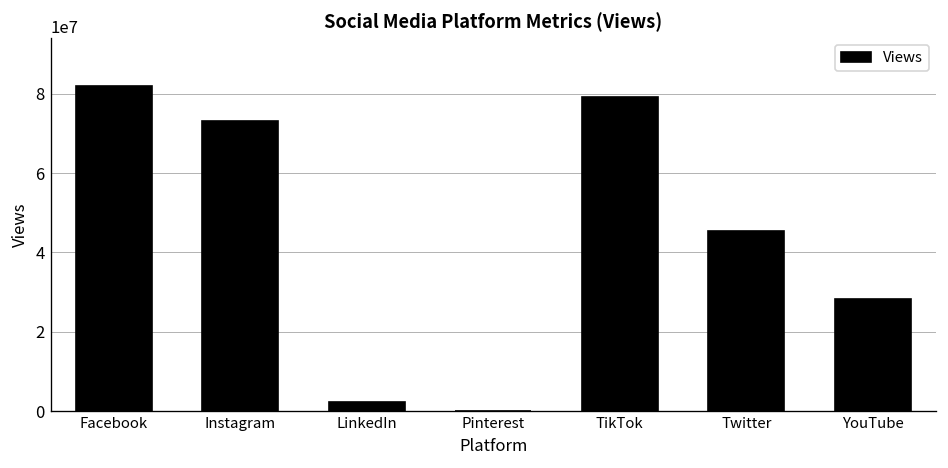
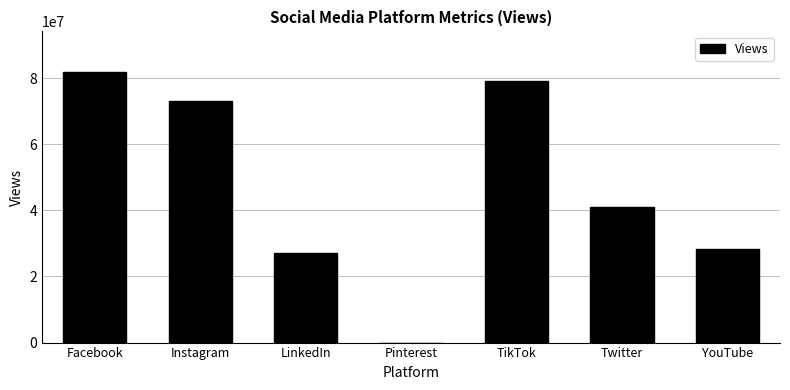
LinkedIn: 2000000 -> 27000000
Twitter: 45000000 -> 41000000
